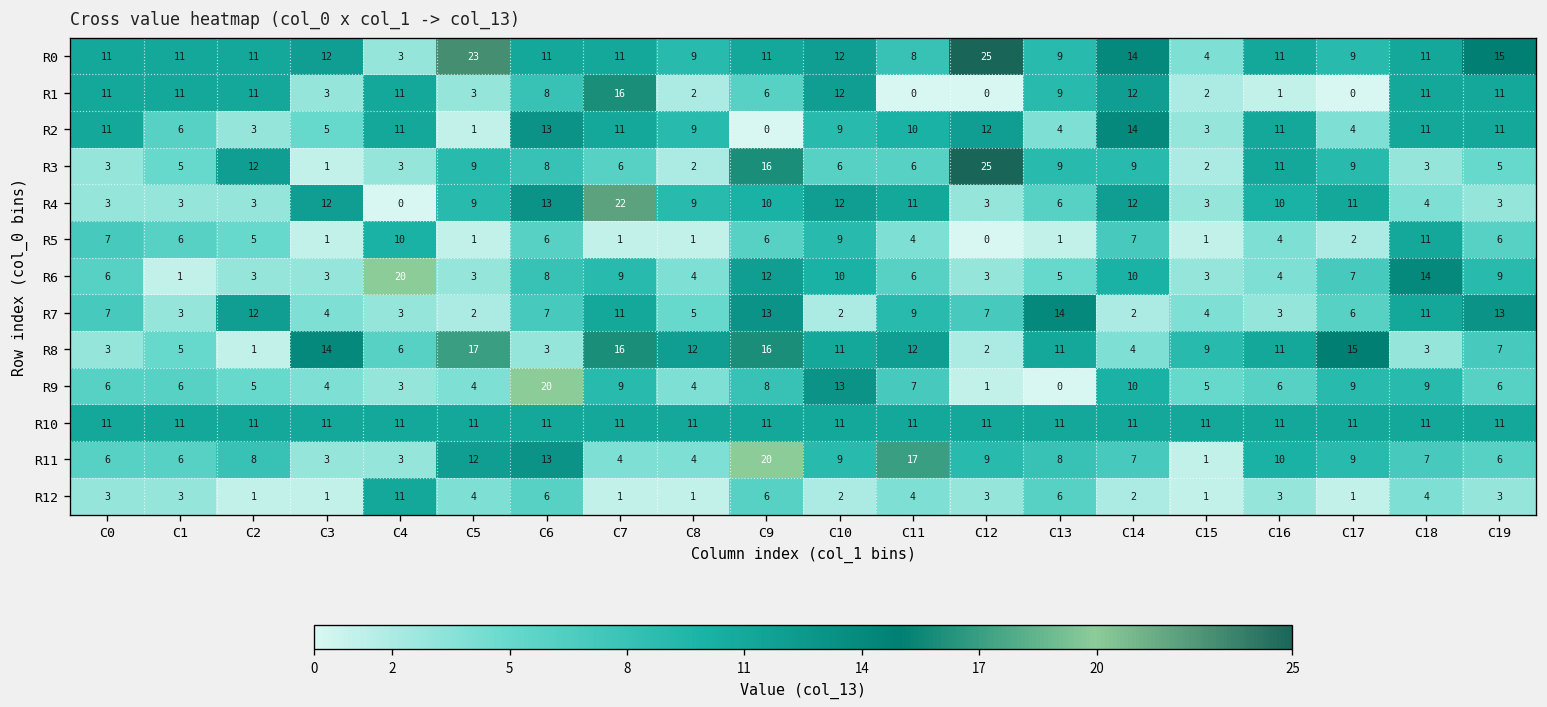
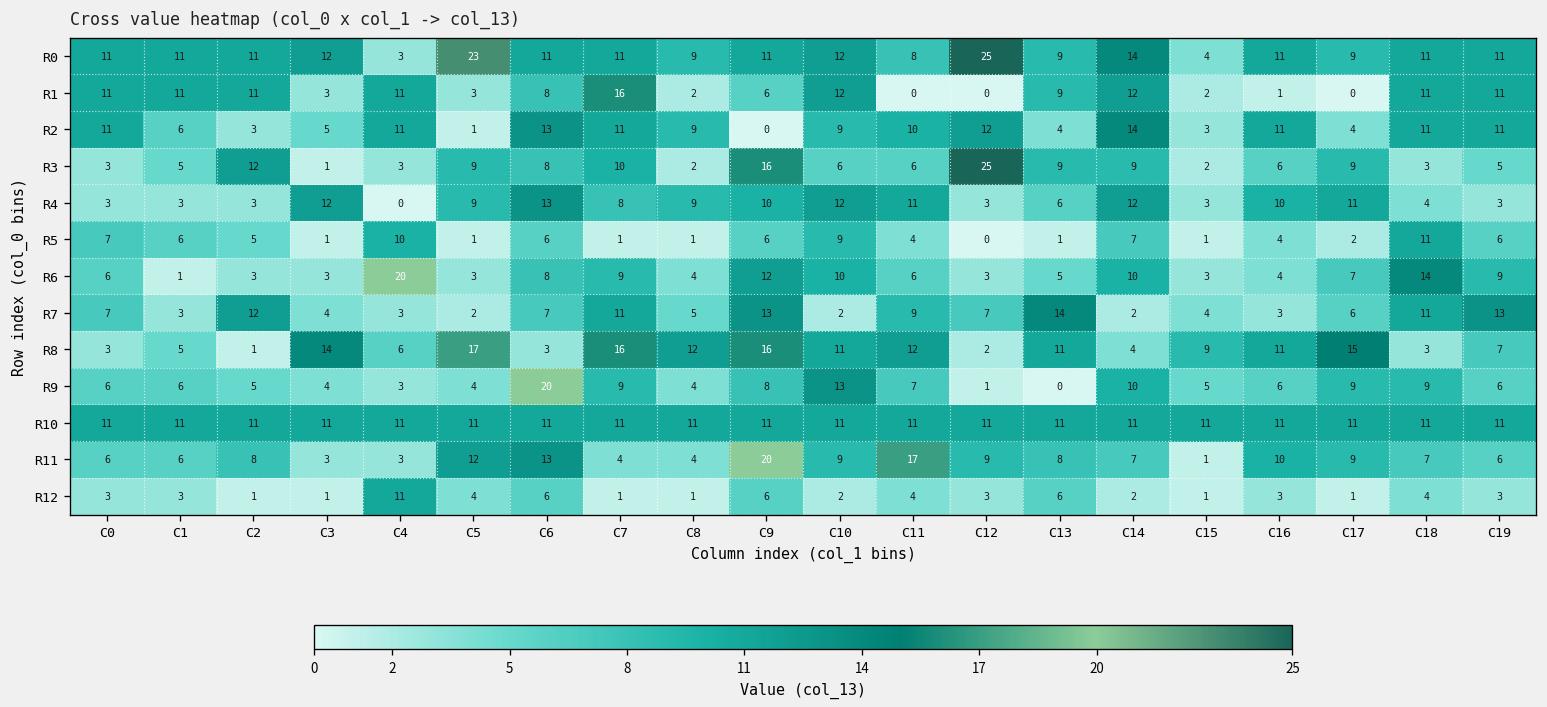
R0, C19: 15 -> 11
R3, C7: 6 -> 10
R3, C16: 11 -> 6
R4, C7: 22 -> 8
